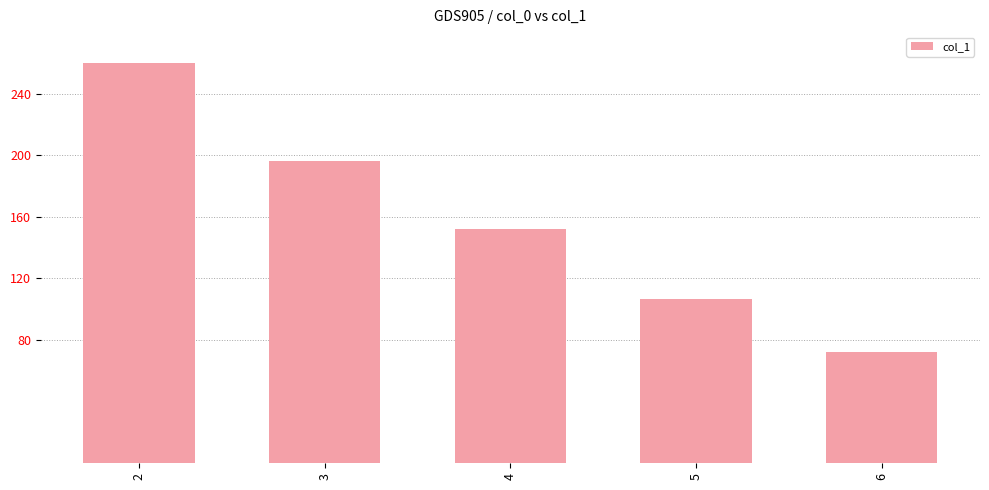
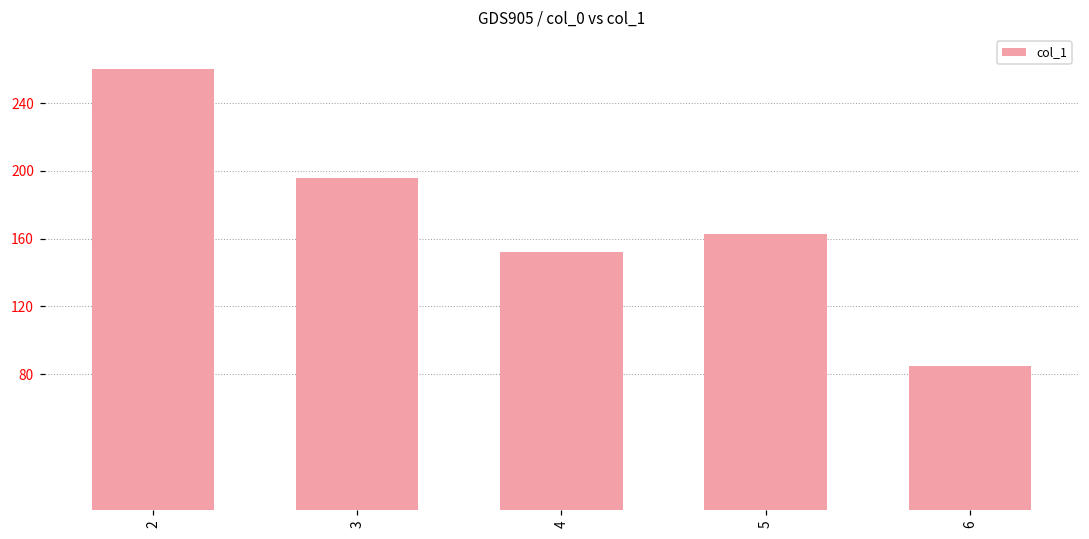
5: 107 -> 163
6: 72 -> 85
